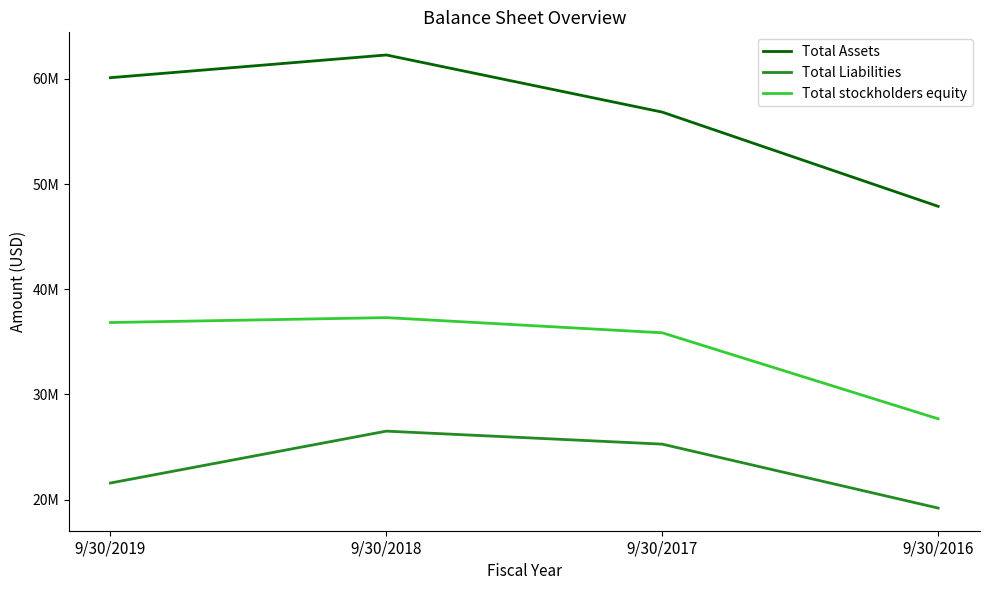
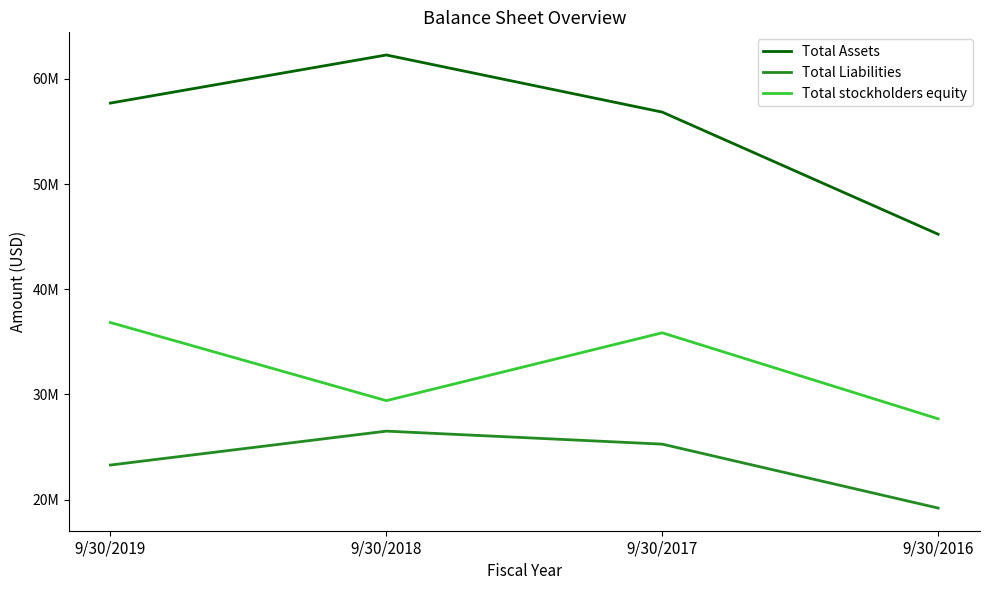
Total Assets, 9/30/2019: 60100000 -> 57700000
Total Liabilities, 9/30/2019: 21600000 -> 23300000
Total stockholders equity, 9/30/2018: 37300000 -> 29400000
Total Assets, 9/30/2016: 47900000 -> 45200000
